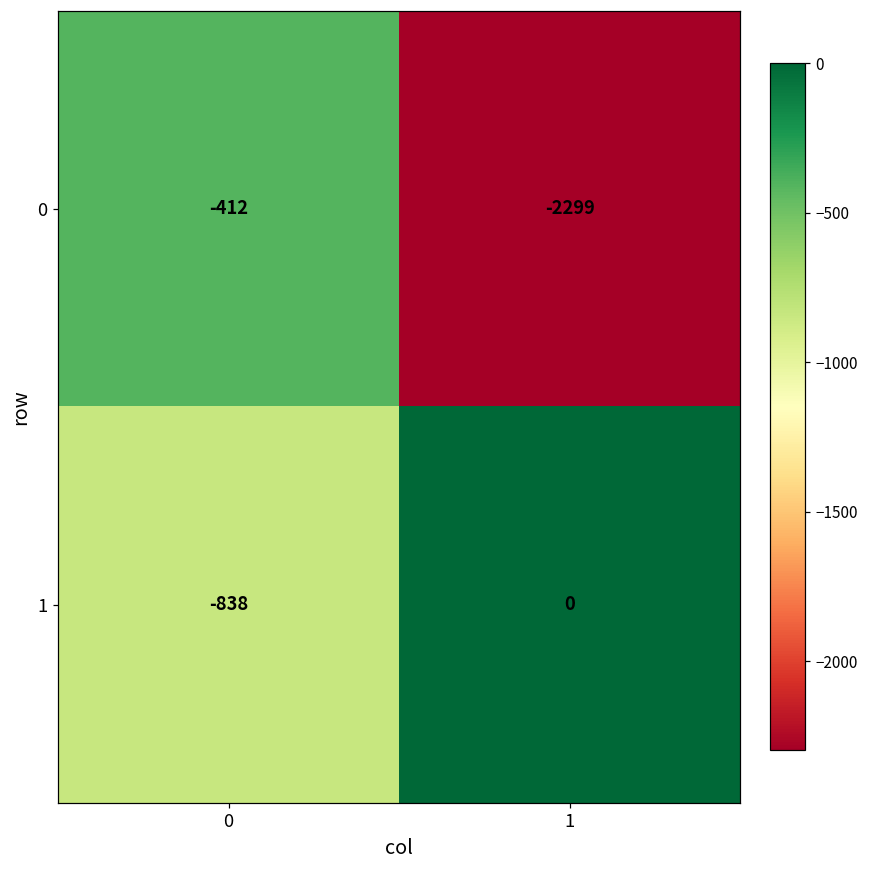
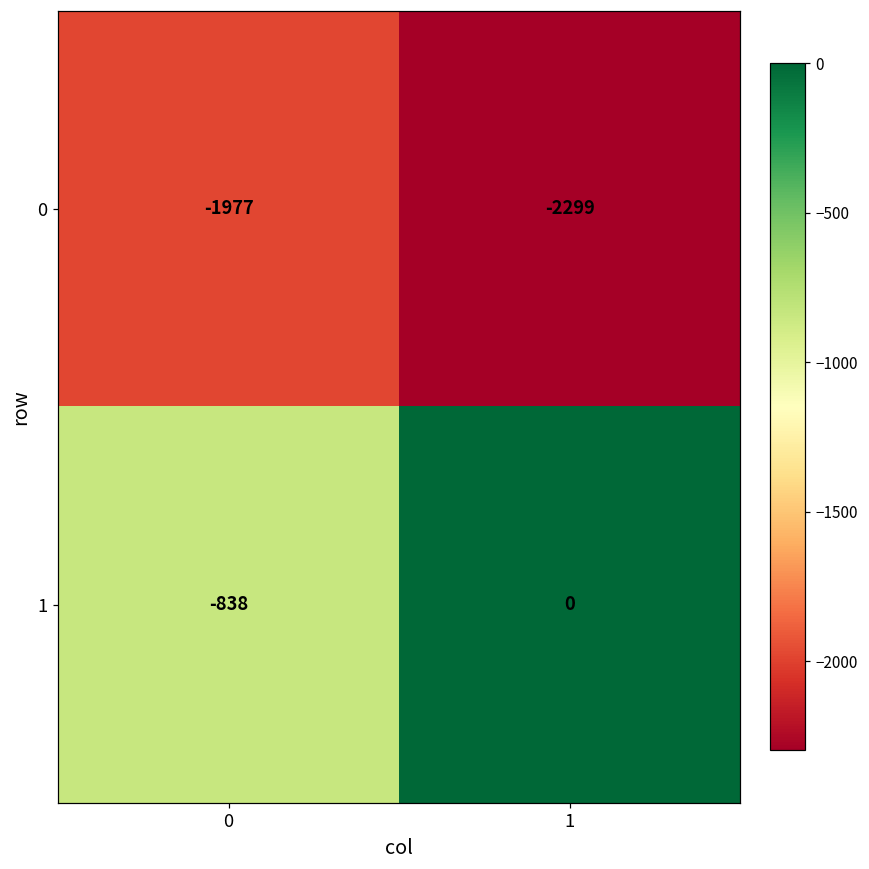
0, 0: -412 -> -1977
